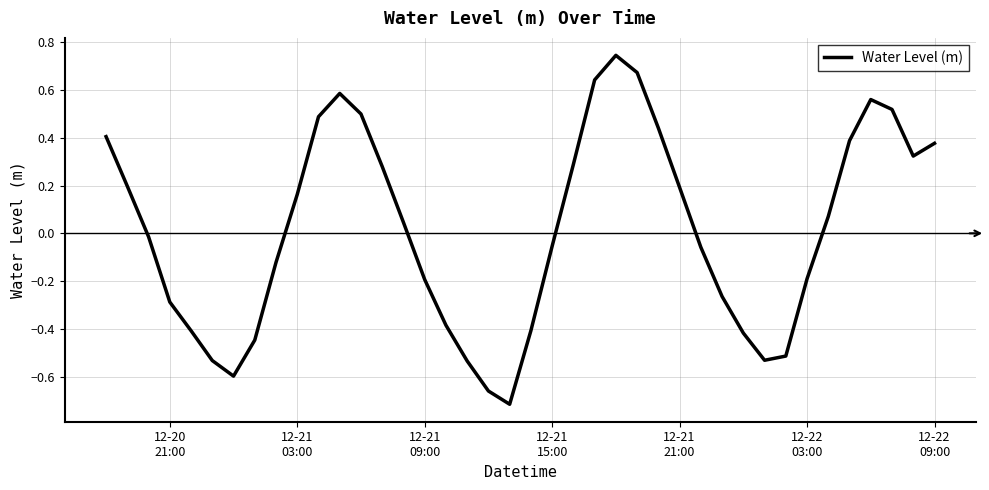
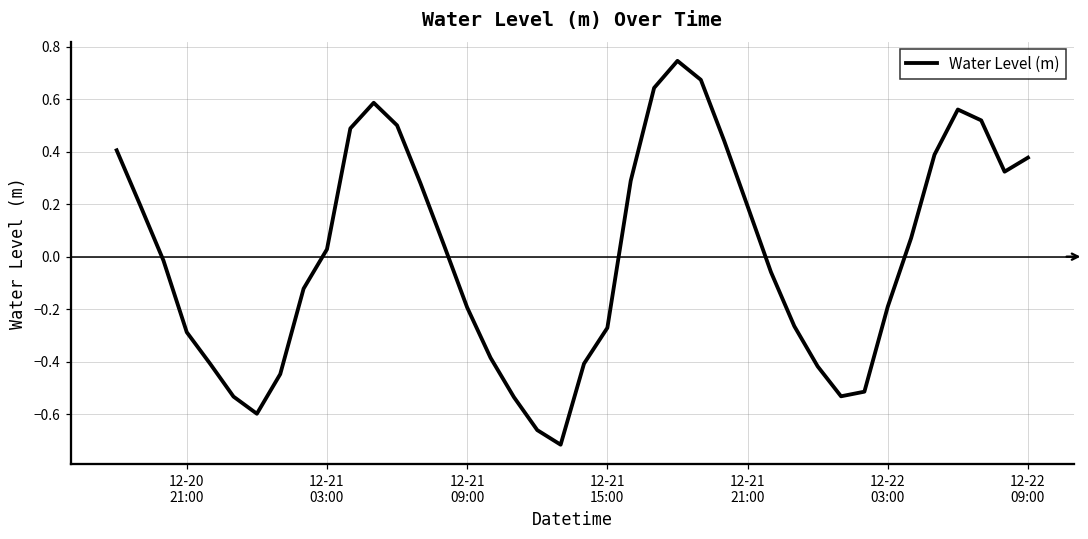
12-21 03:00: 0.16 -> 0.03
12-21 15:00: -0.05 -> -0.27
